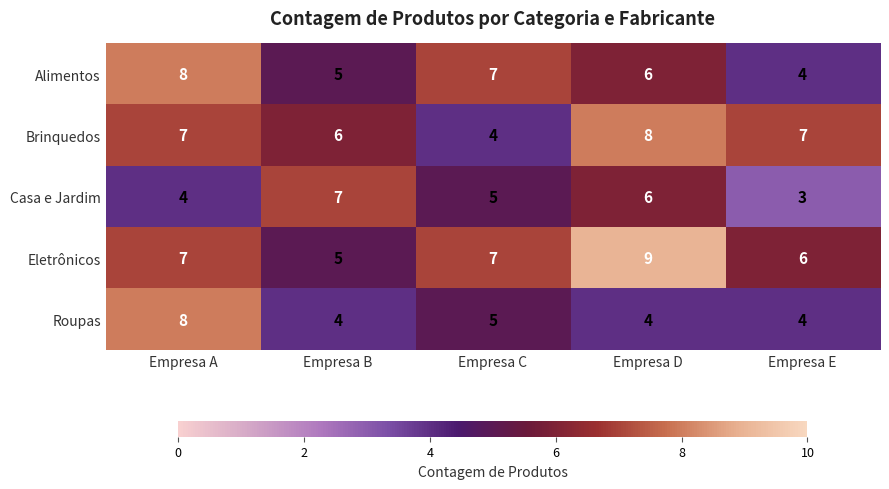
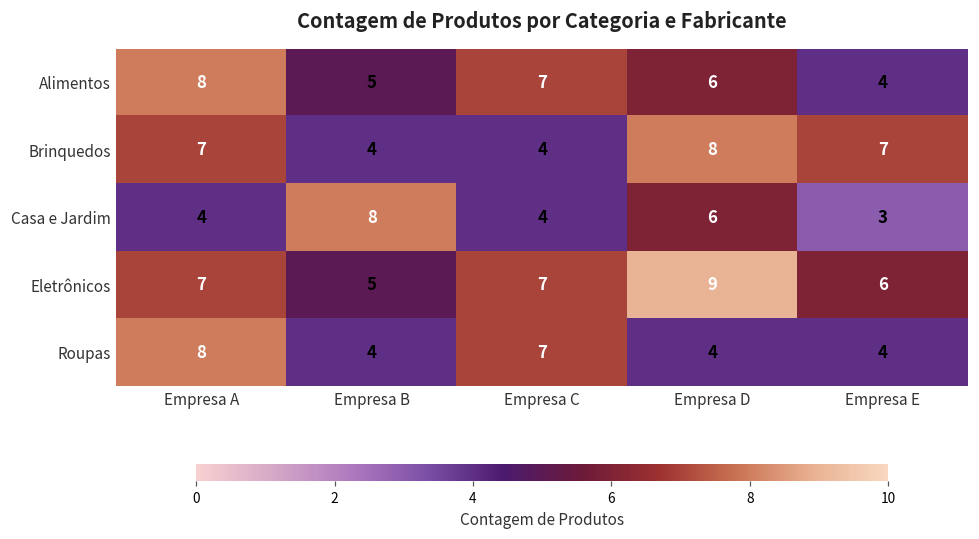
Brinquedos, Empresa B: 6 -> 4
Casa e Jardim, Empresa B: 7 -> 8
Casa e Jardim, Empresa C: 5 -> 4
Roupas, Empresa C: 5 -> 7
